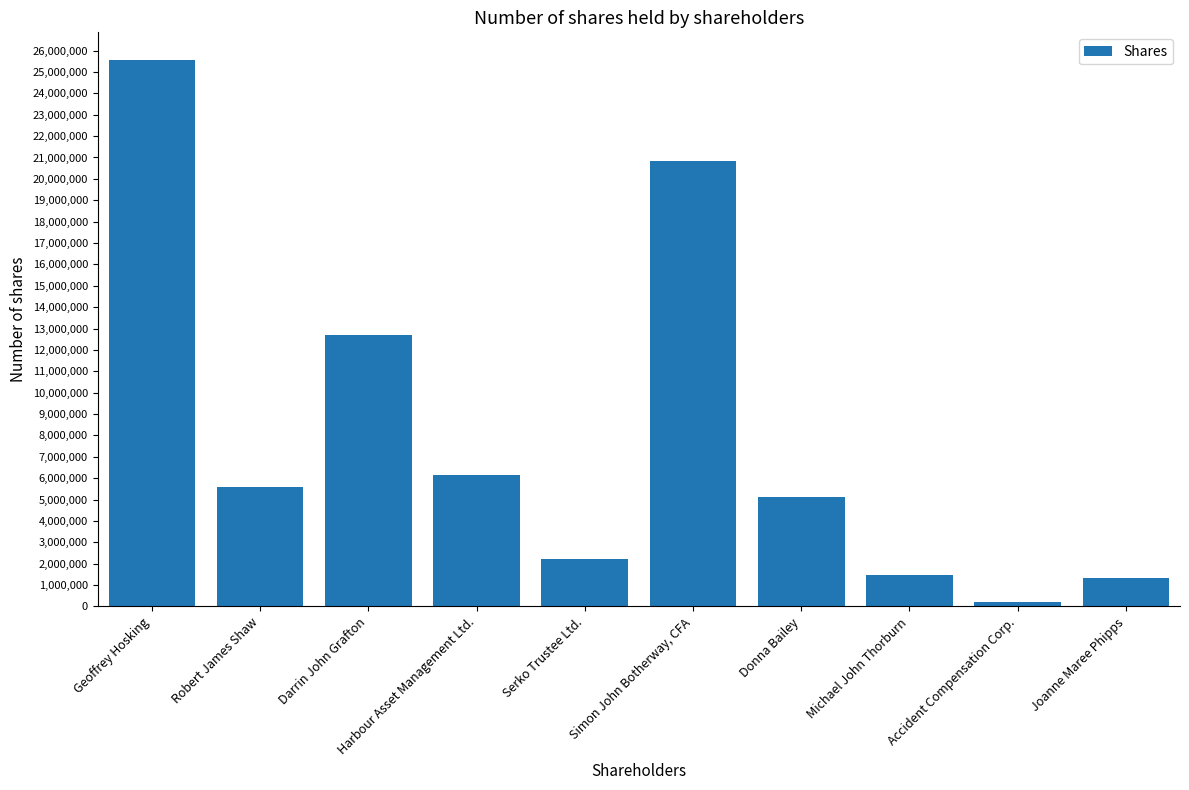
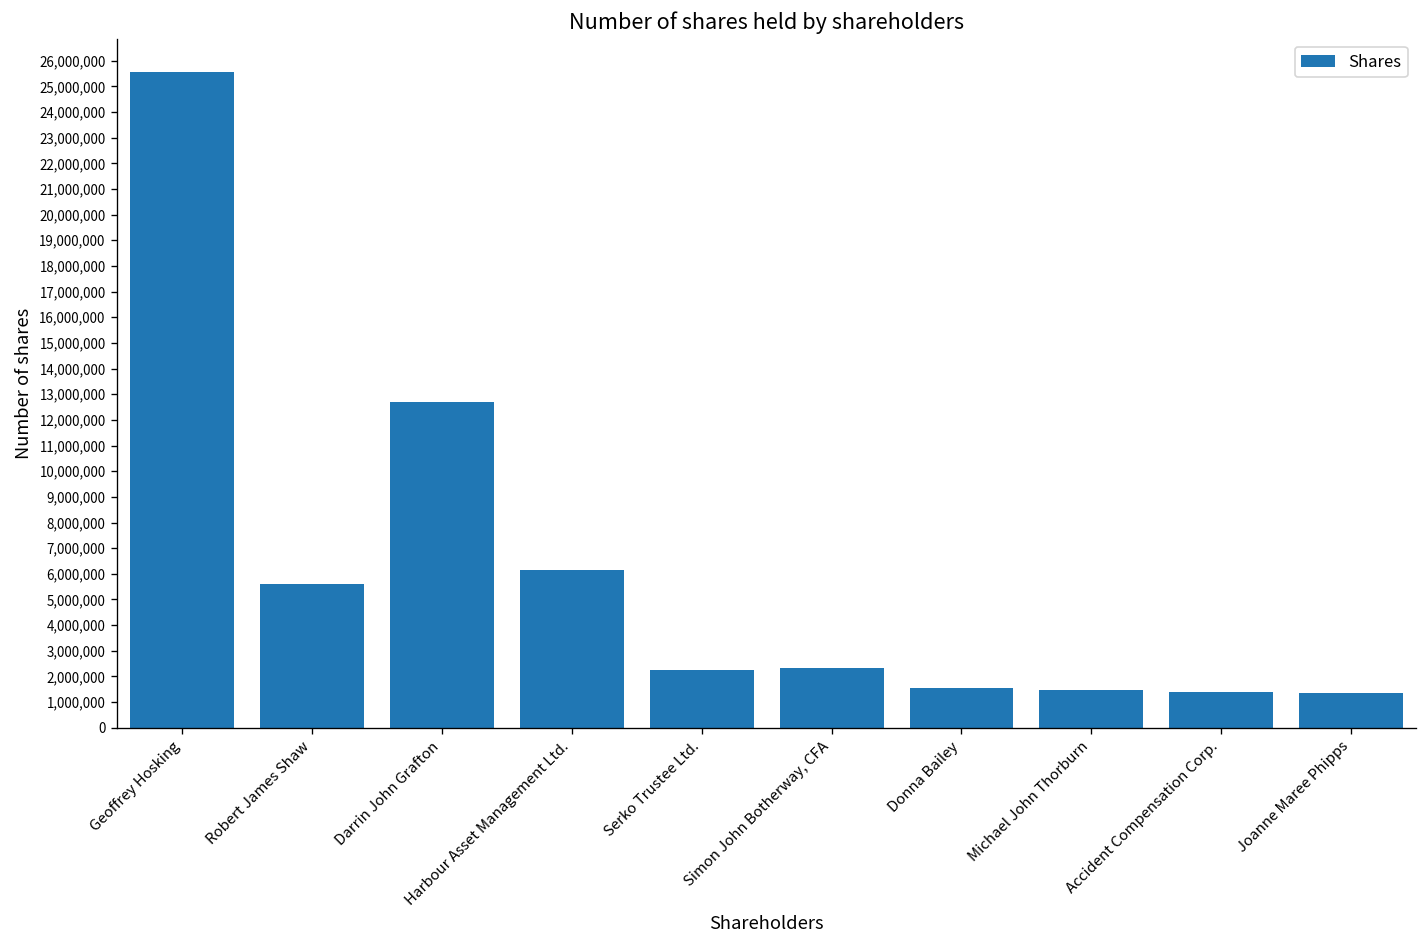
Simon John Botherway, CFA: 20,800,000 -> 2,300,000
Donna Bailey: 5,100,000 -> 1,500,000
Accident Compensation Corp.: 200,000 -> 1,400,000
